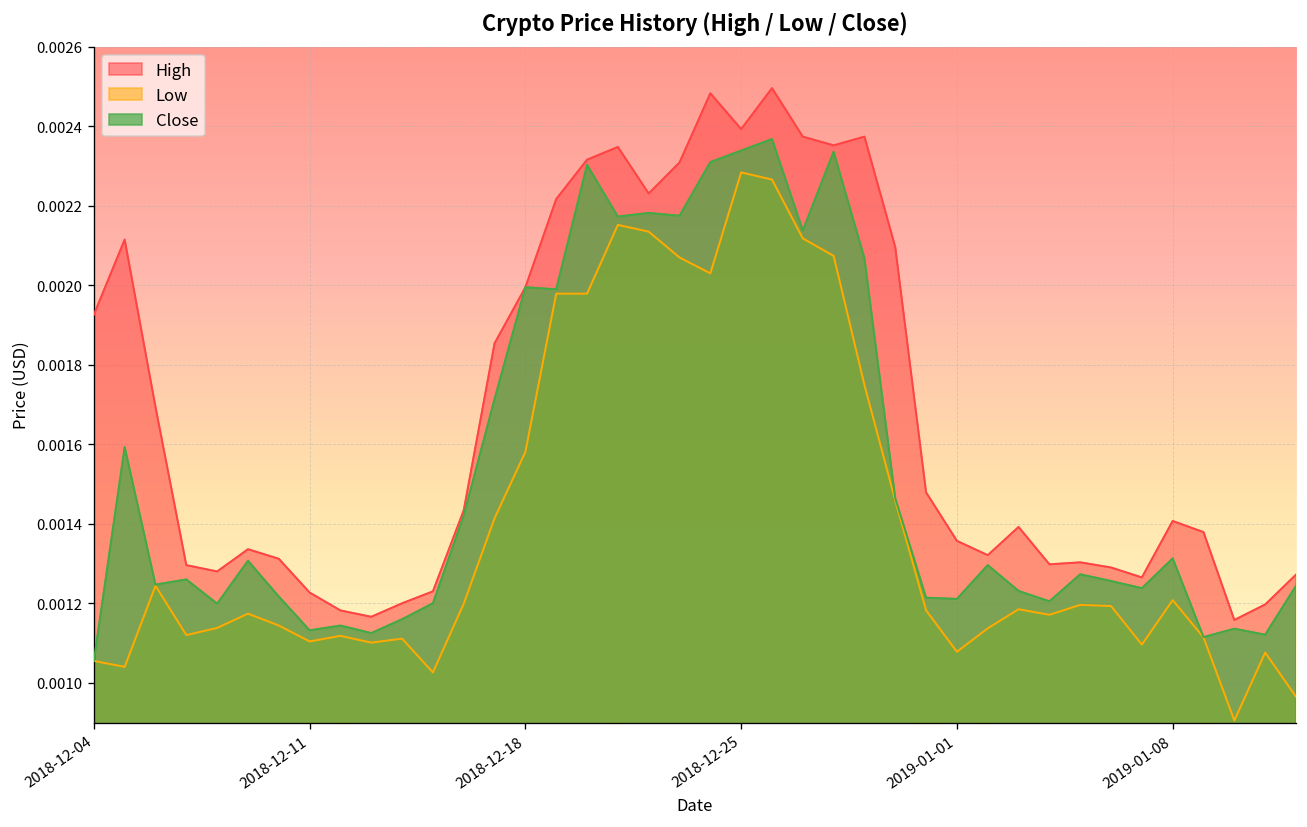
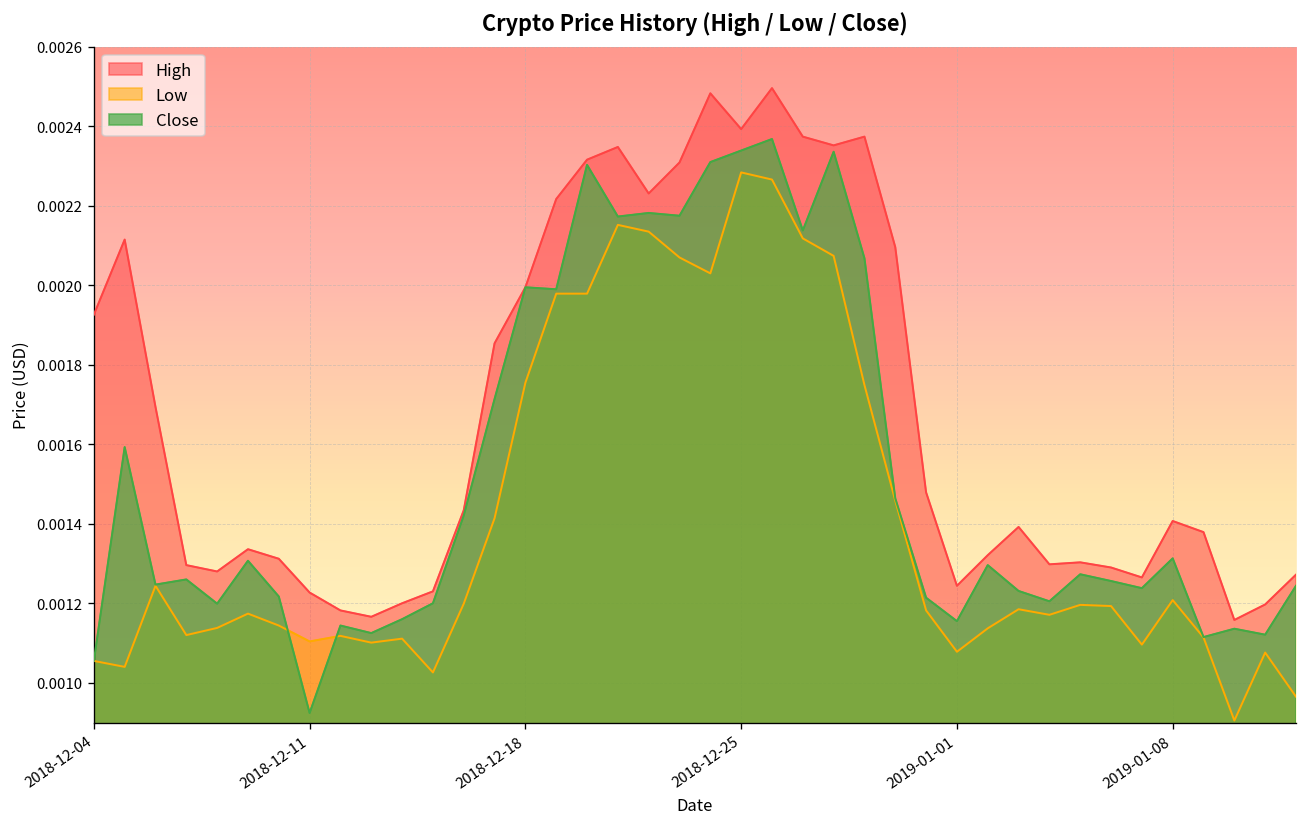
Close, 2018-12-11: 0.00113 -> 0.00092
Low, 2018-12-18: 0.00158 -> 0.00176
High, 2019-01-01: 0.00136 -> 0.00124
Close, 2019-01-01: 0.00121 -> 0.00116
